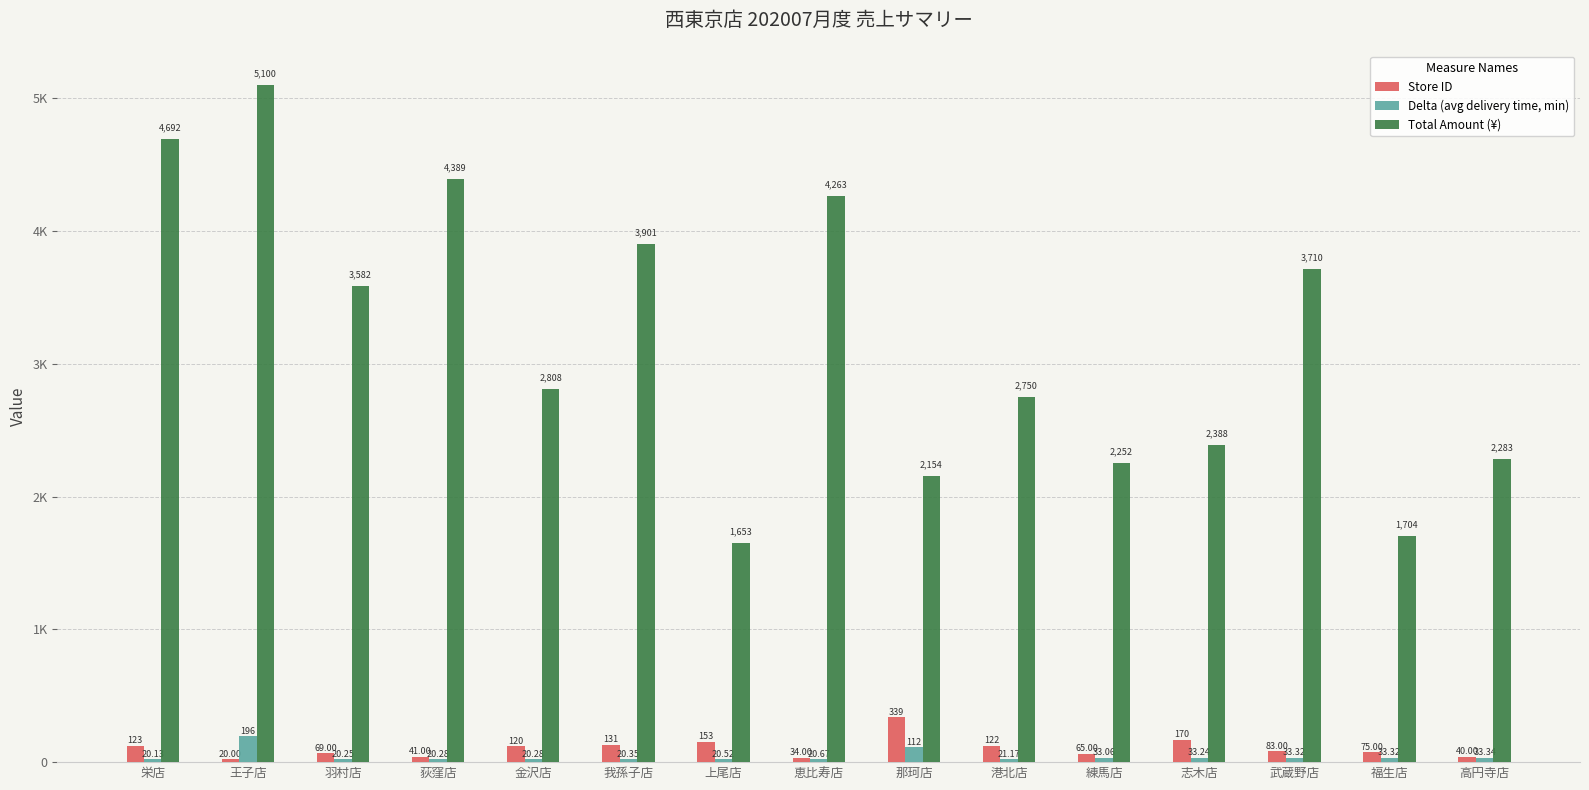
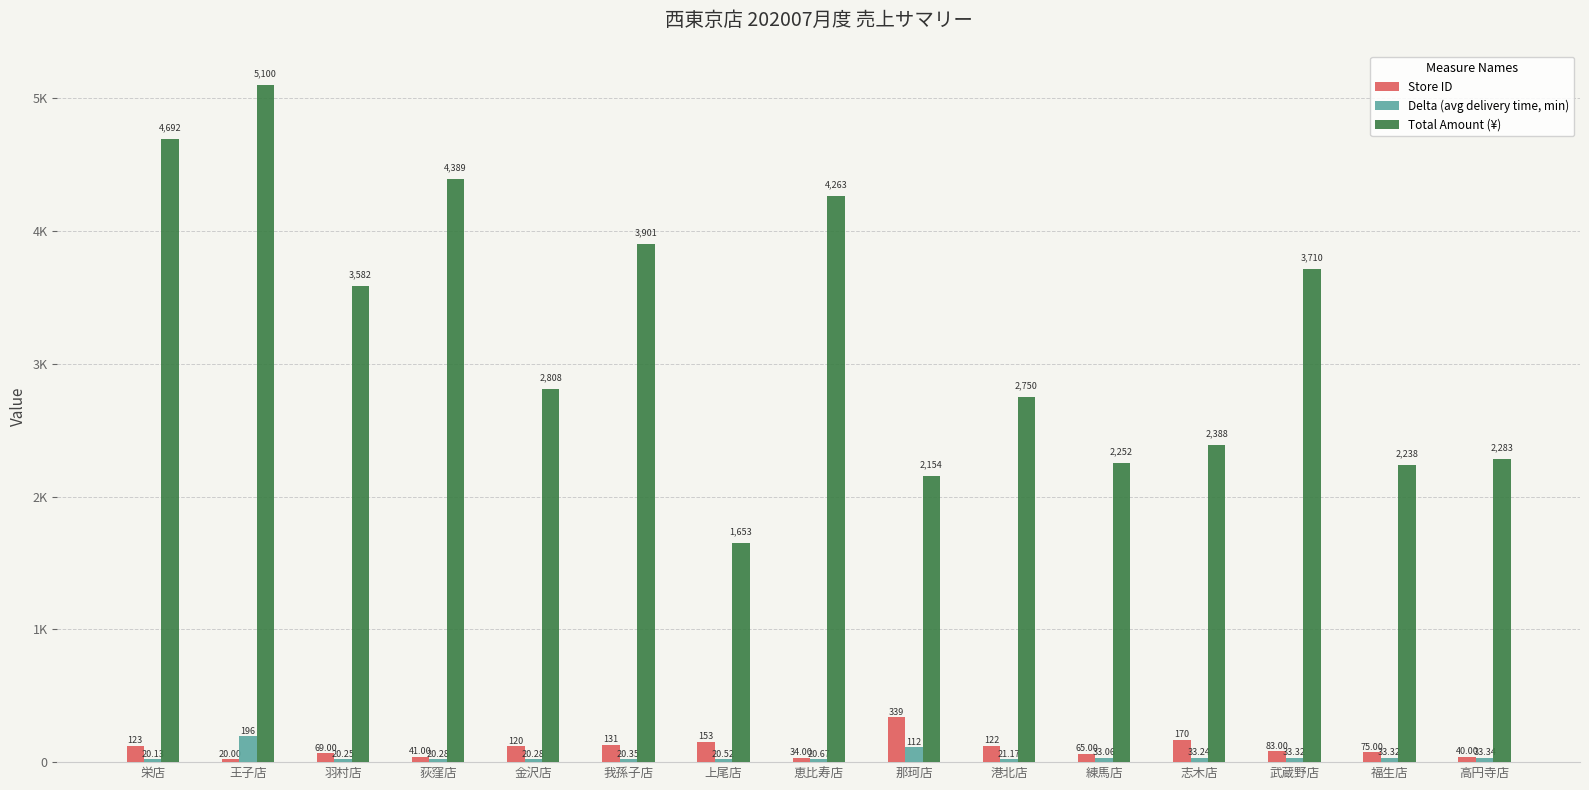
Total Amount (¥), 福生店: 1,704 -> 2,238
